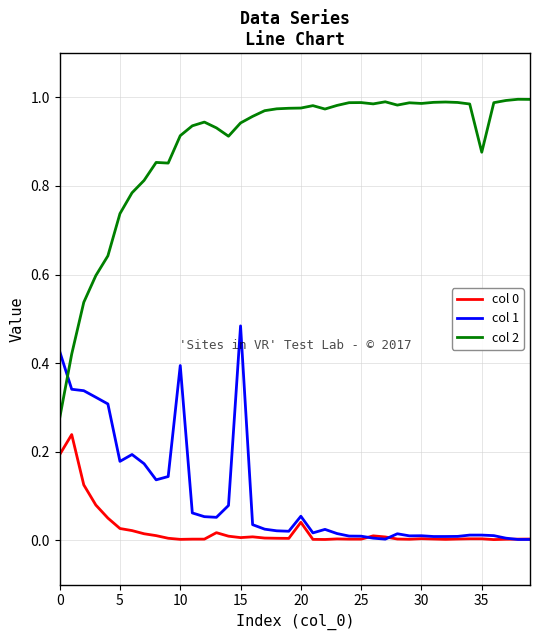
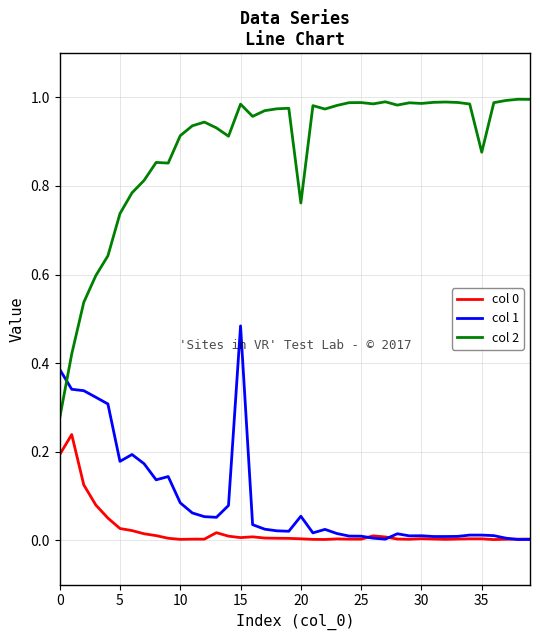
col 1, 0: 0.43 -> 0.39
col 1, 10: 0.39 -> 0.08
col 2, 15: 0.94 -> 0.98
col 0, 20: 0.04 -> 0.00
col 2, 20: 0.98 -> 0.76
